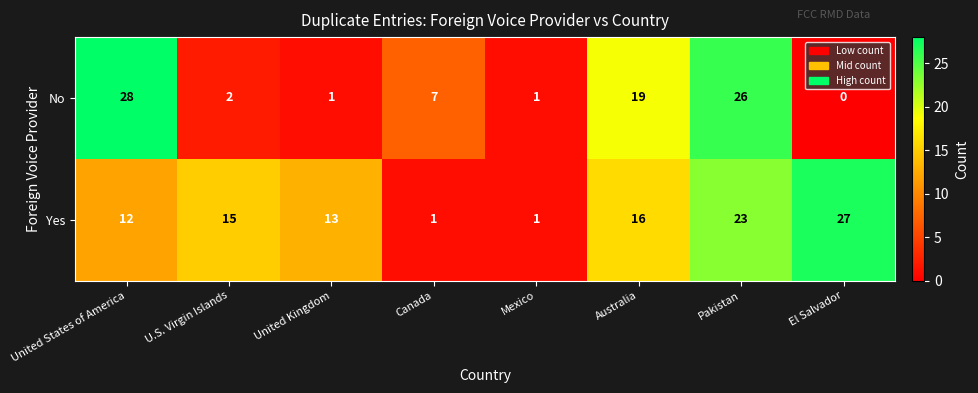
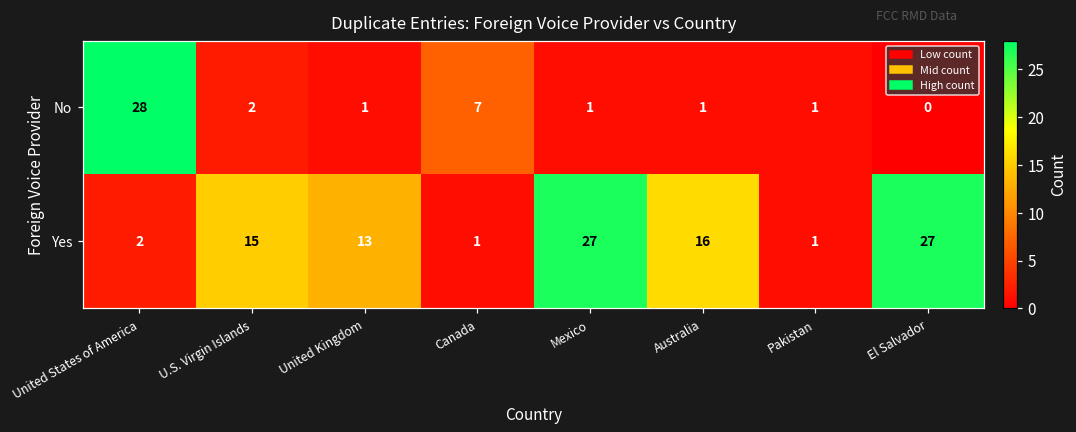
No, Australia: 19 -> 1
No, Pakistan: 26 -> 1
Yes, United States of America: 12 -> 2
Yes, Mexico: 1 -> 27
Yes, Pakistan: 23 -> 1
